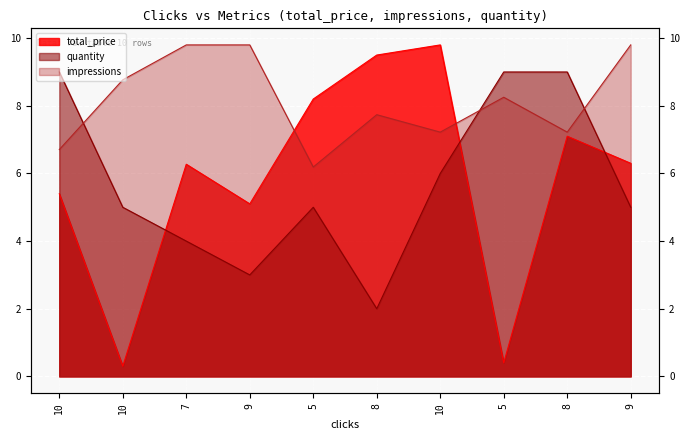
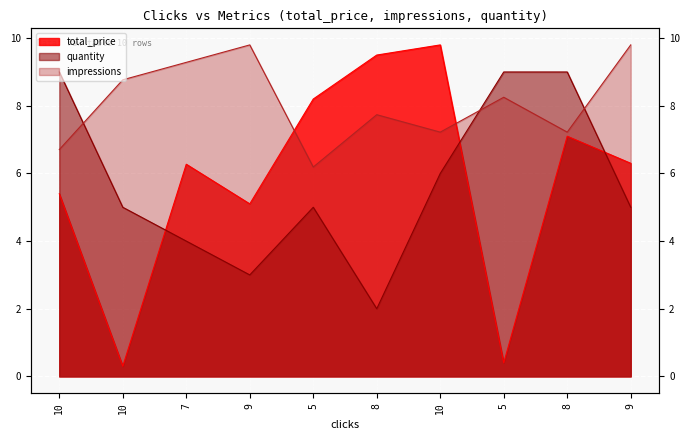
impressions, 7: 9.8 -> 9.3
